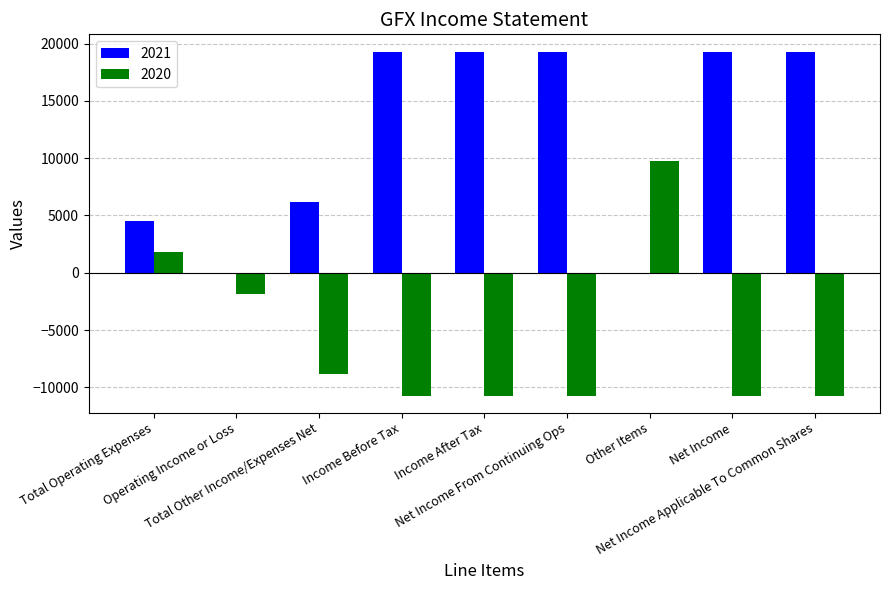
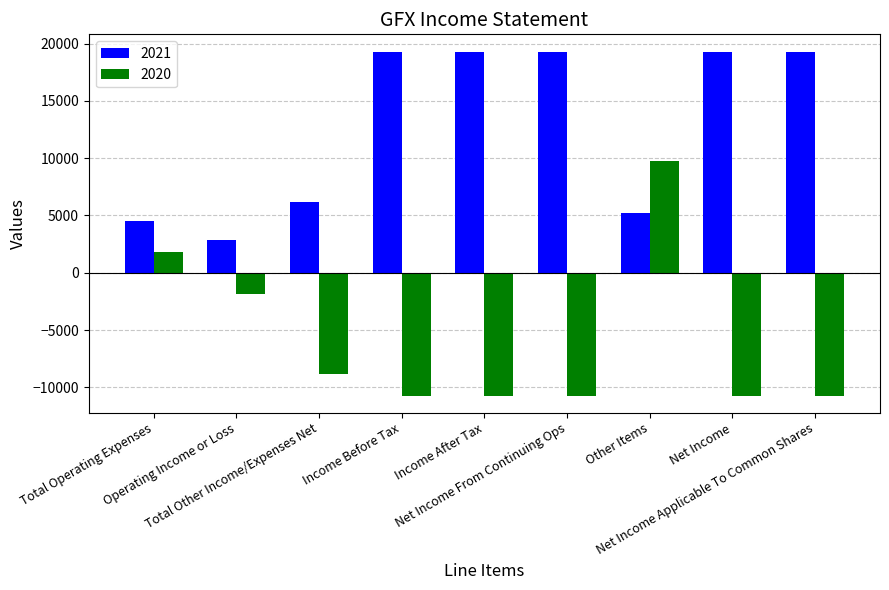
2021, Operating Income or Loss: 0 -> 2900
2021, Other Items: 0 -> 5200
